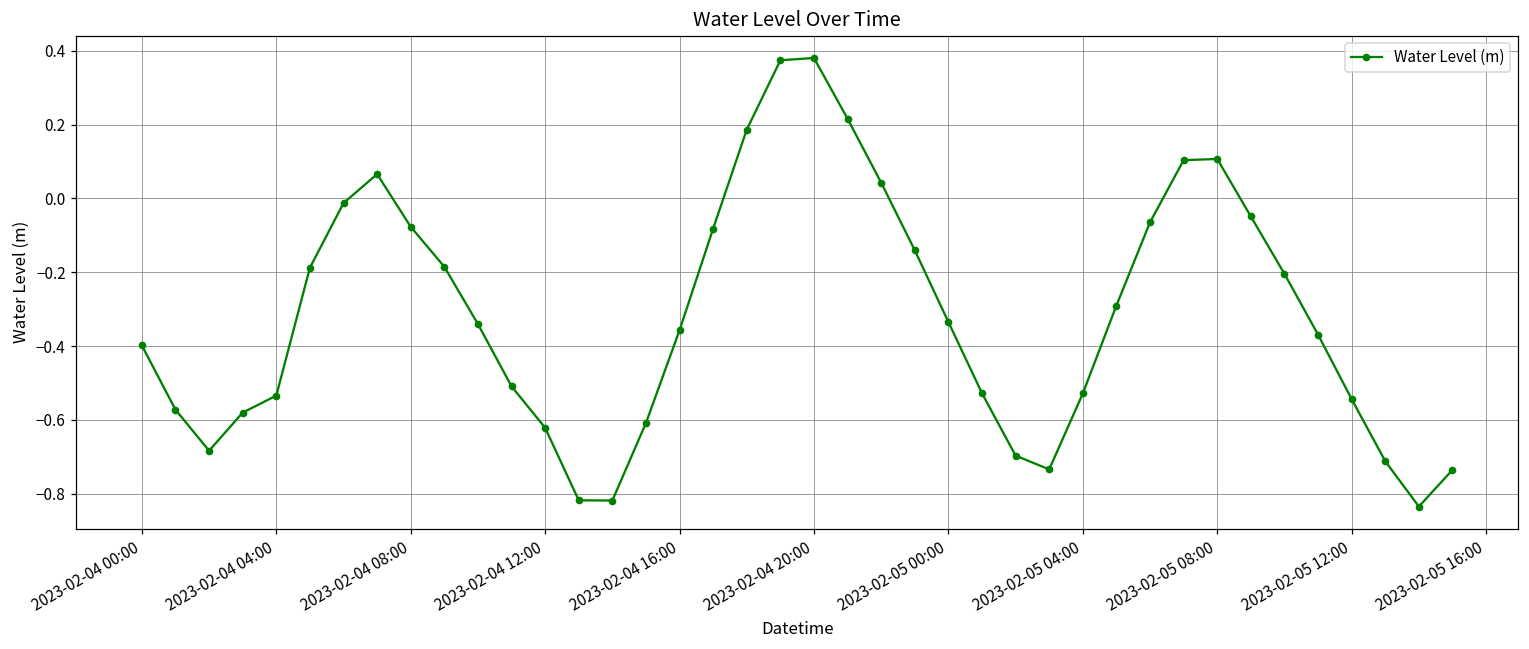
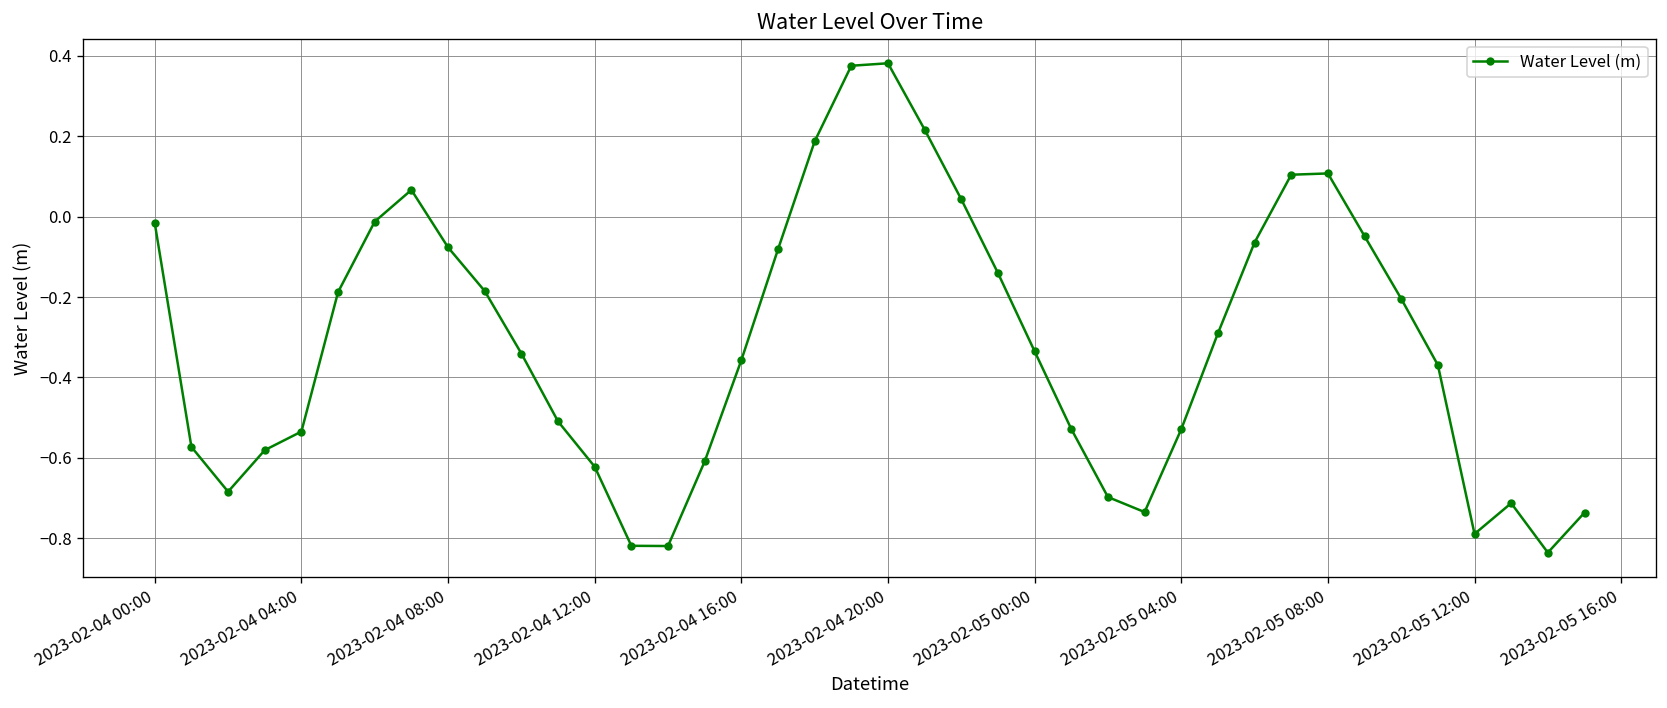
2023-02-04 00:00: -0.40 -> -0.02
2023-02-05 12:00: -0.54 -> -0.79
